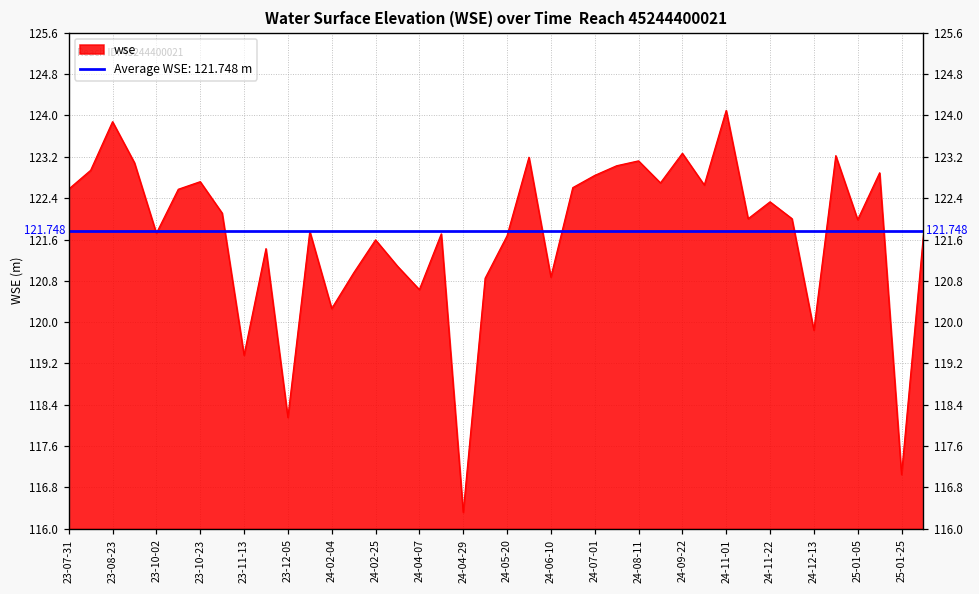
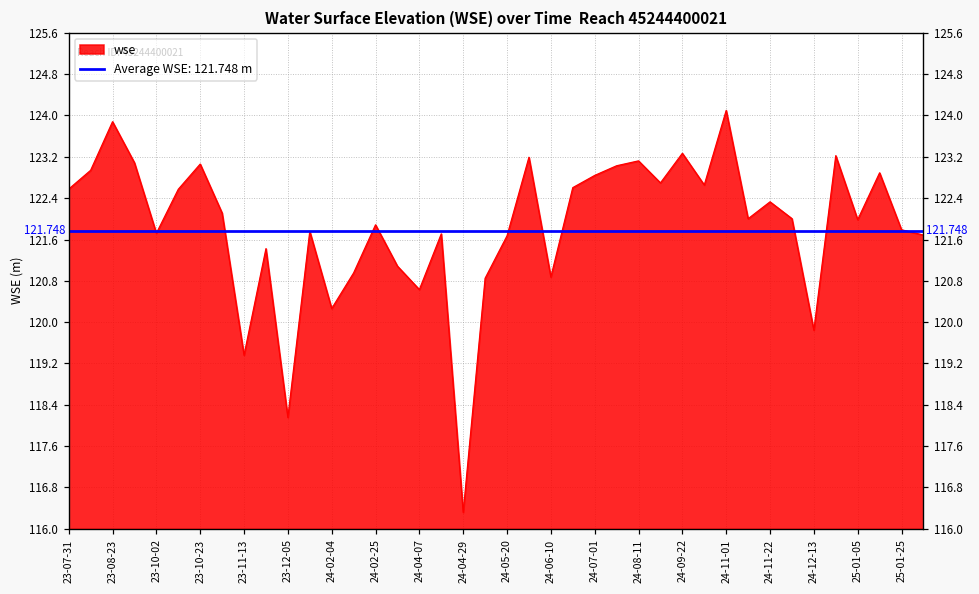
23-10-23: 122.7 -> 123.0
24-02-25: 121.6 -> 121.9
25-01-25: 117.0 -> 121.8
